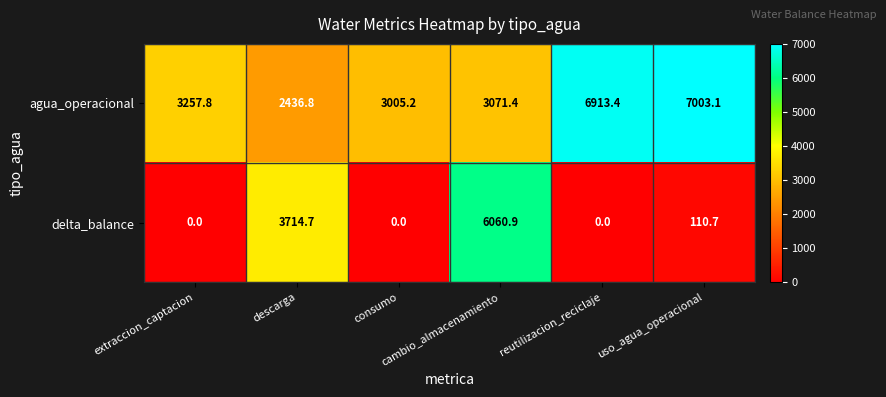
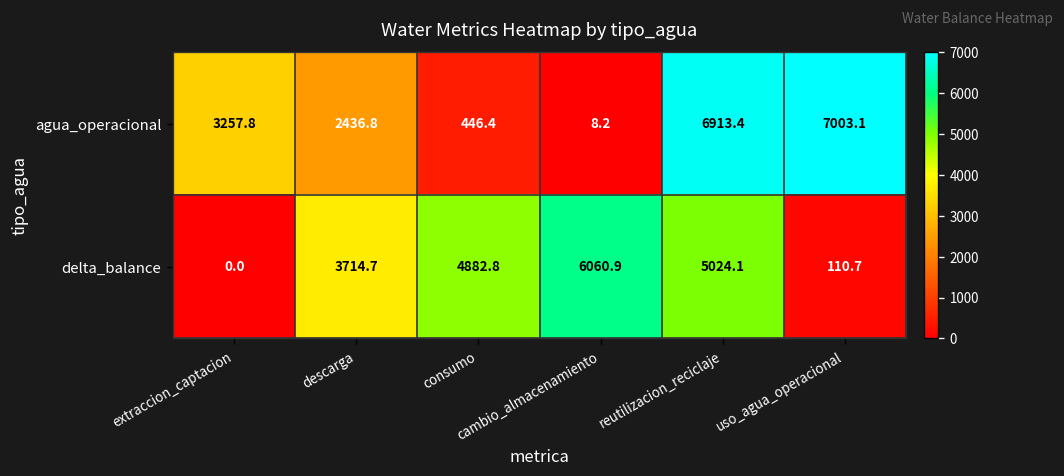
agua_operacional, consumo: 3005.2 -> 446.4
agua_operacional, cambio_almacenamiento: 3071.4 -> 8.2
delta_balance, consumo: 0.0 -> 4882.8
delta_balance, reutilizacion_reciclaje: 0.0 -> 5024.1
